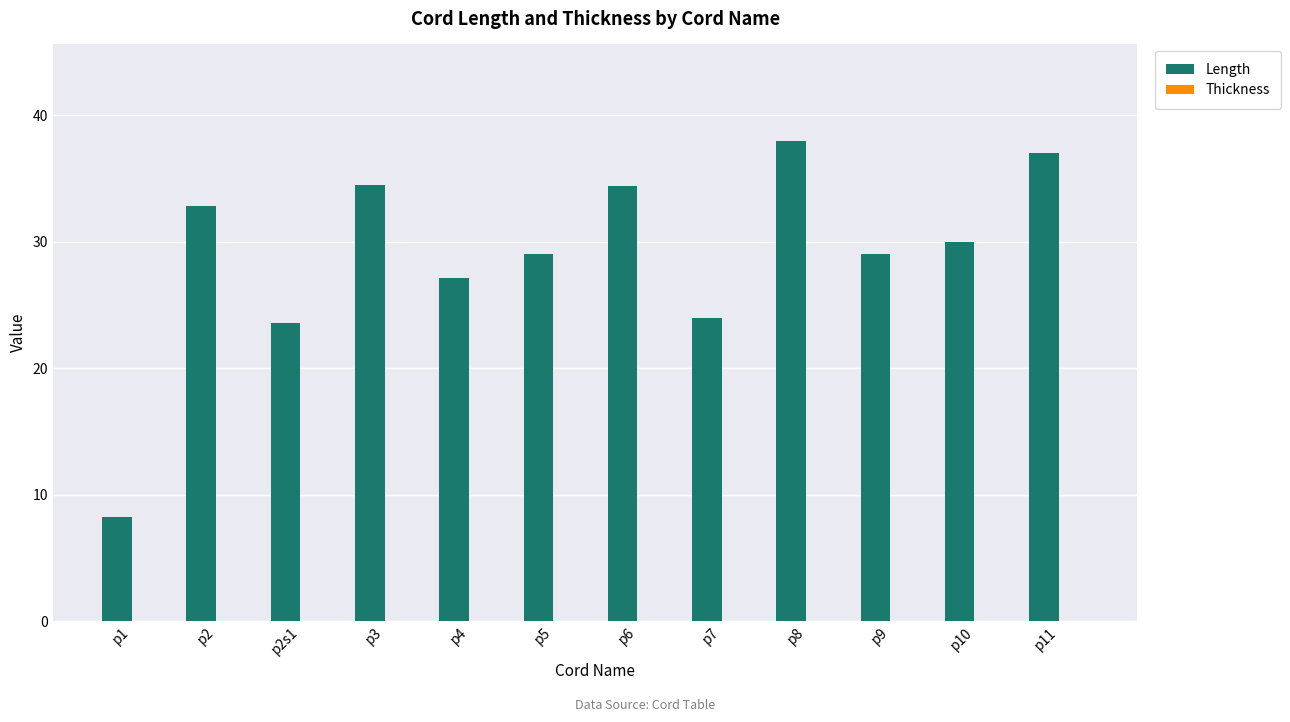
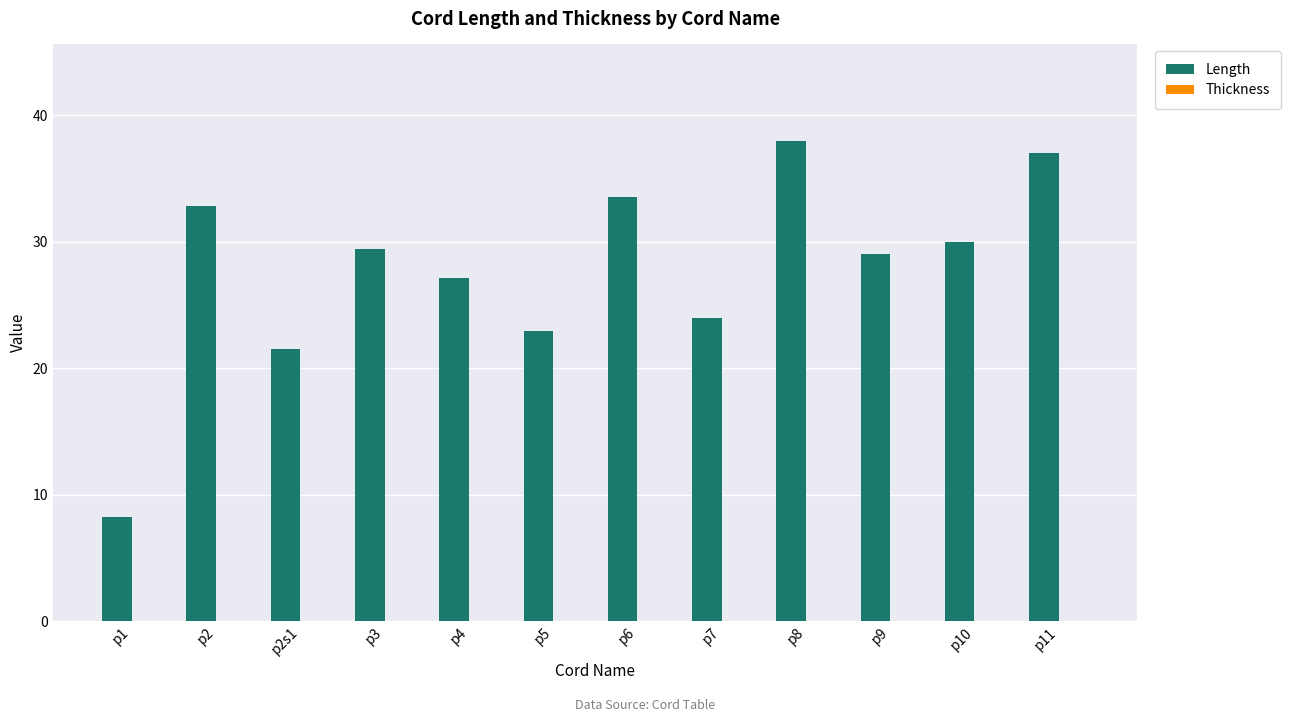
Length, p2s1: 23.6 -> 21.5
Length, p3: 34.5 -> 29.4
Length, p5: 29.0 -> 22.9
Length, p6: 34.4 -> 33.5
